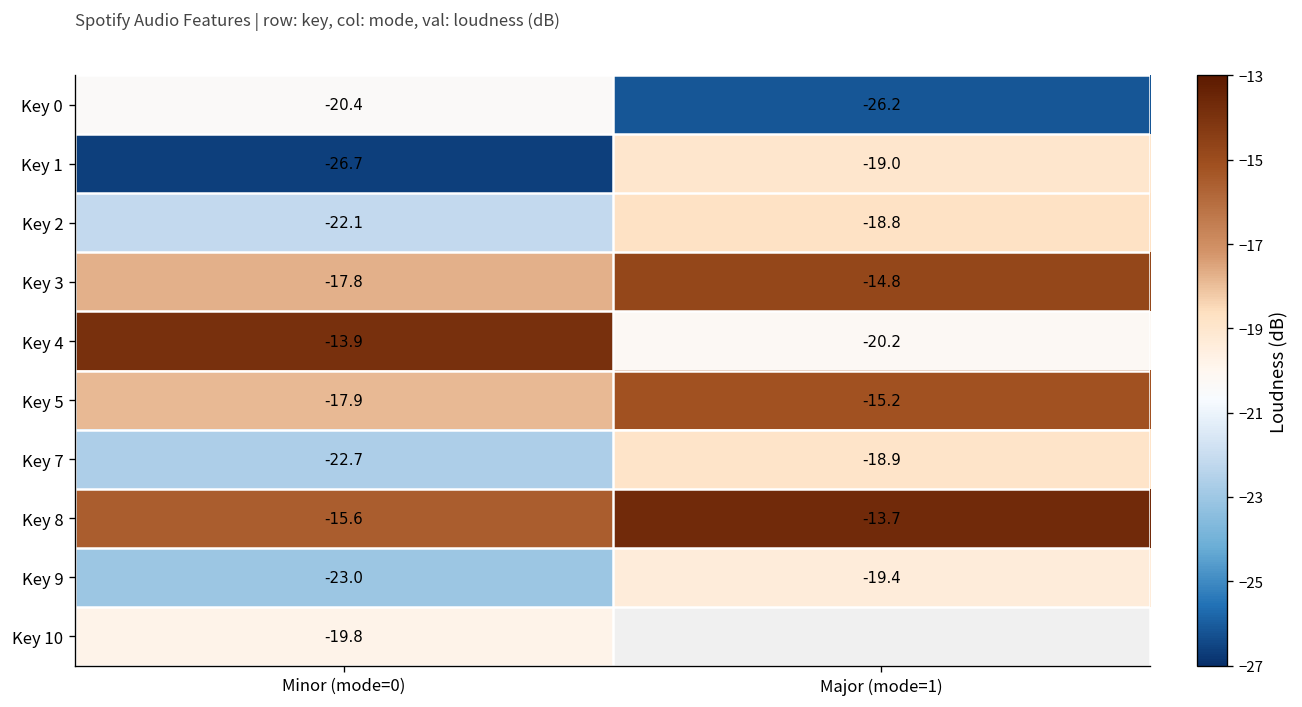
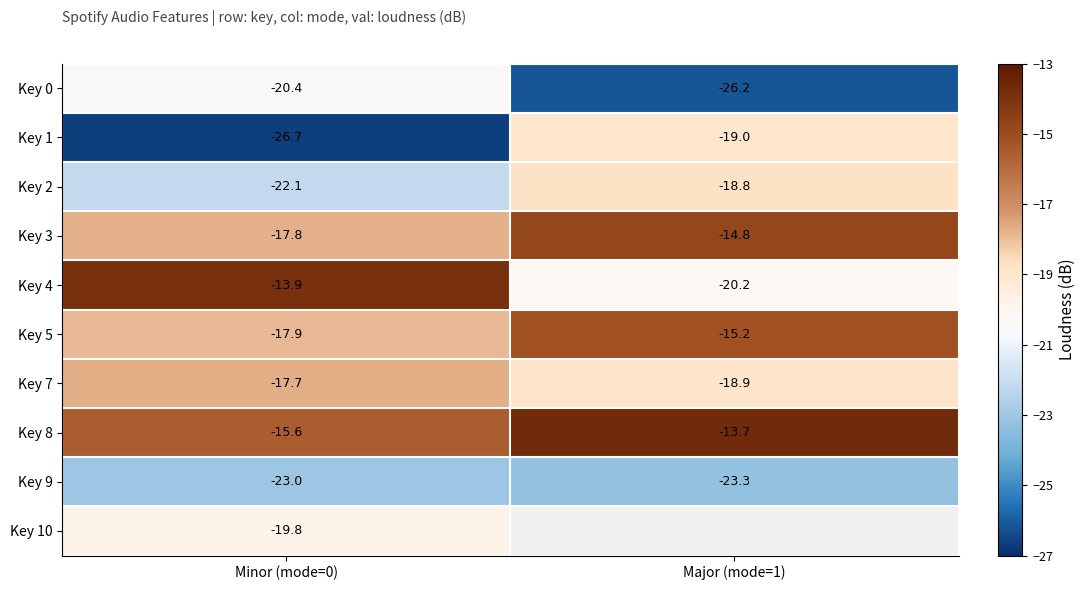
Key 7, Minor (mode=0): -22.7 -> -17.7
Key 9, Major (mode=1): -19.4 -> -23.3
